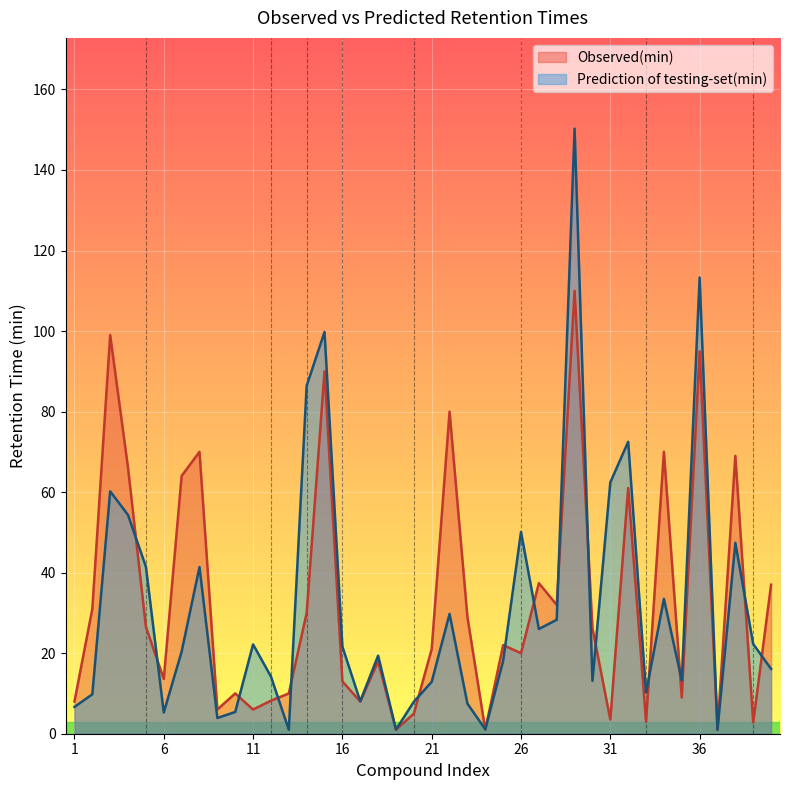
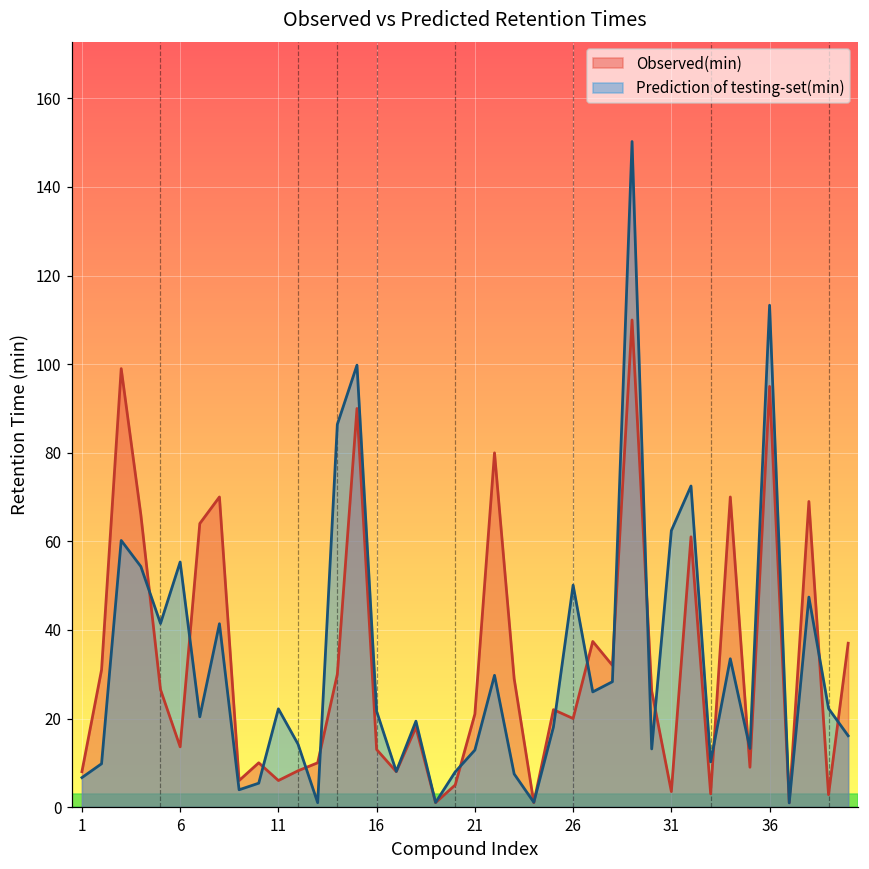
Prediction of testing-set(min), 6: 5 -> 55
